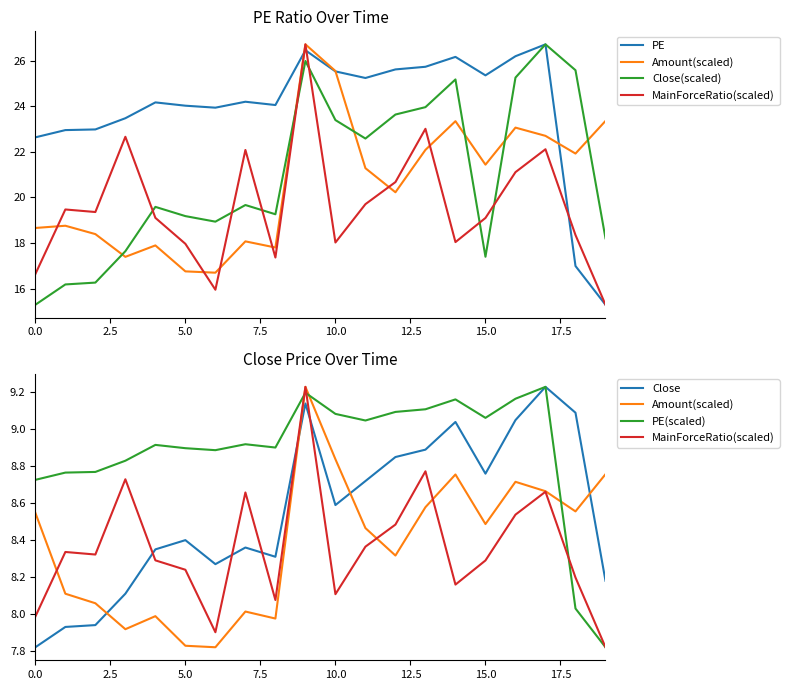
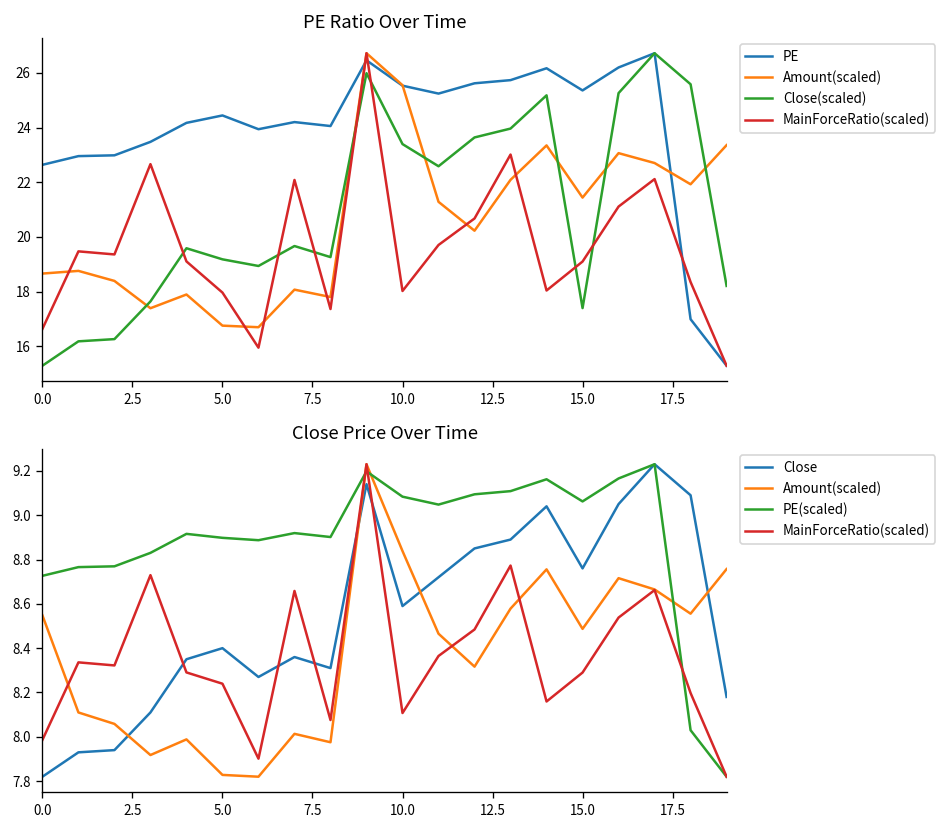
PE Ratio Over Time, PE, 5.0: 24.0 -> 24.4
